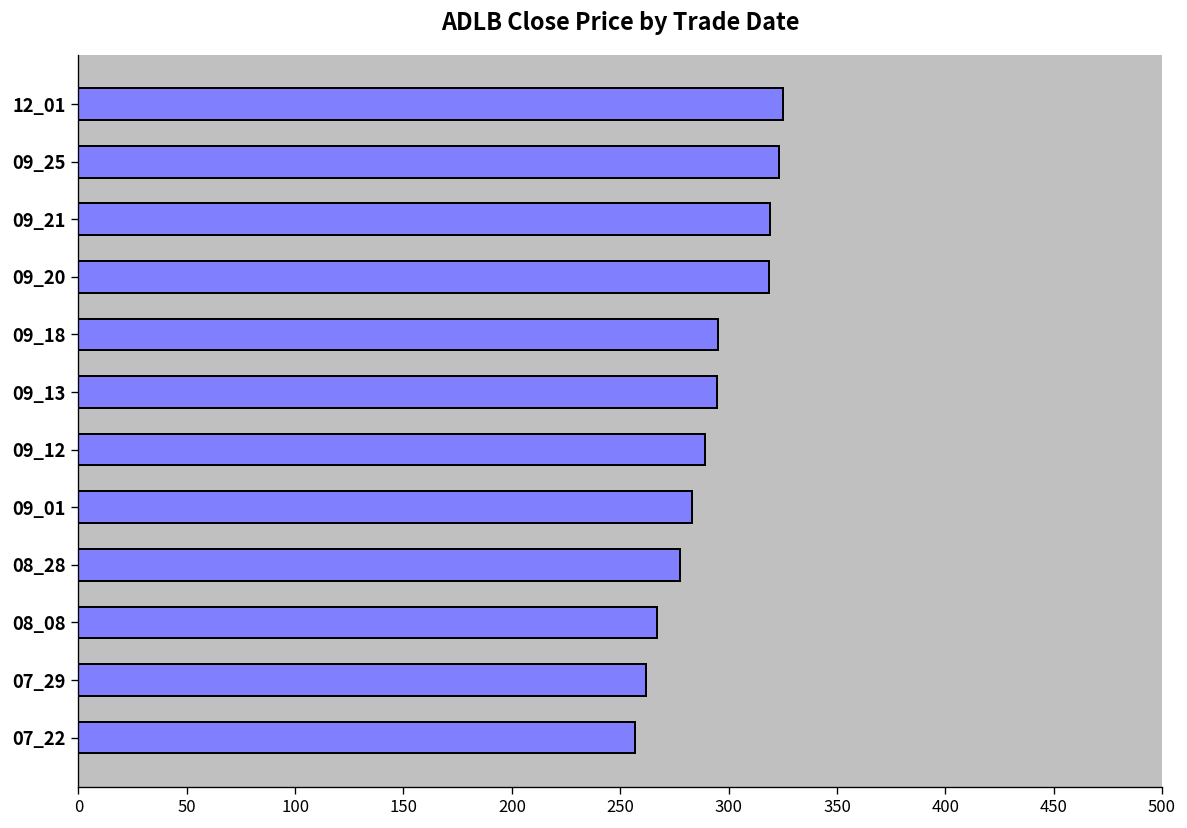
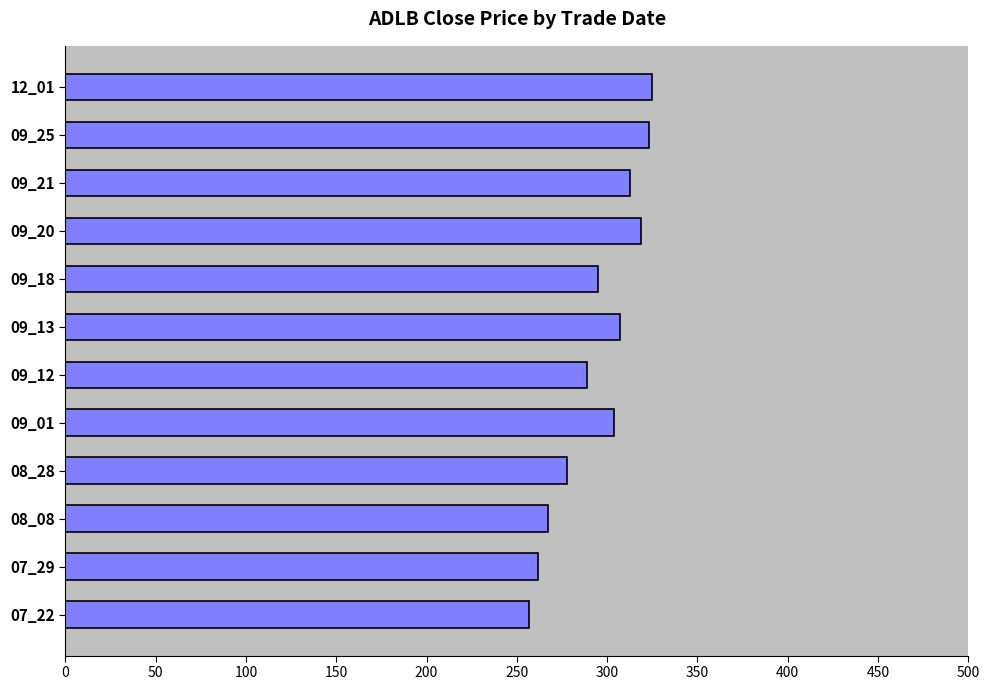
09_21: 319 -> 313
09_13: 295 -> 307
09_01: 283 -> 304
